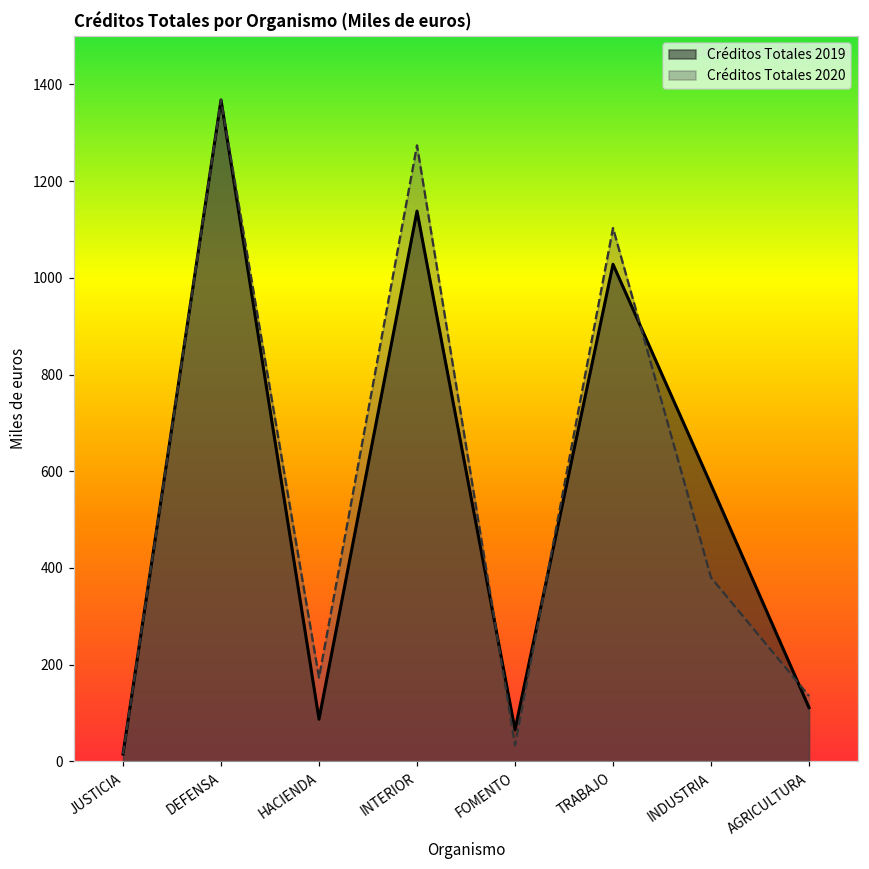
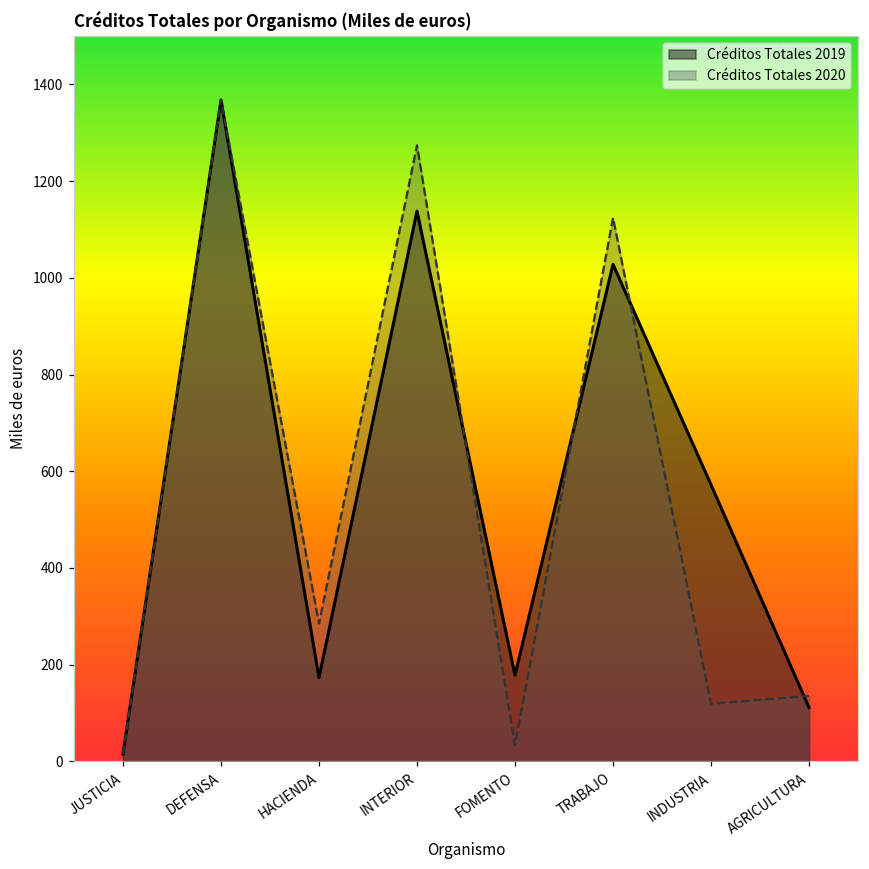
Créditos Totales 2019, HACIENDA: 90 -> 170
Créditos Totales 2020, HACIENDA: 170 -> 290
Créditos Totales 2019, FOMENTO: 70 -> 180
Créditos Totales 2020, TRABAJO: 1100 -> 1120
Créditos Totales 2020, INDUSTRIA: 380 -> 120
